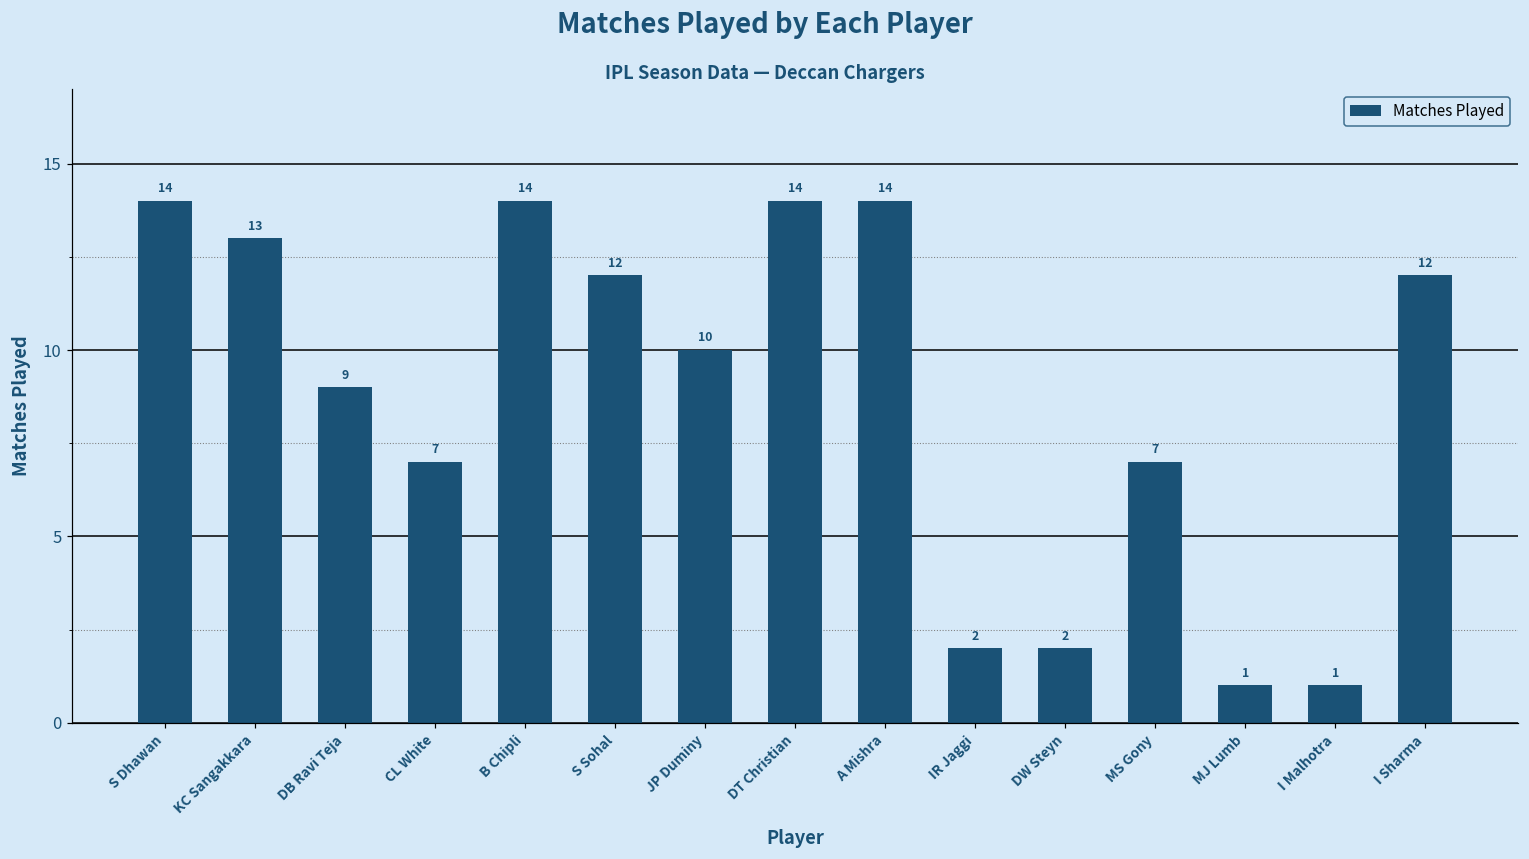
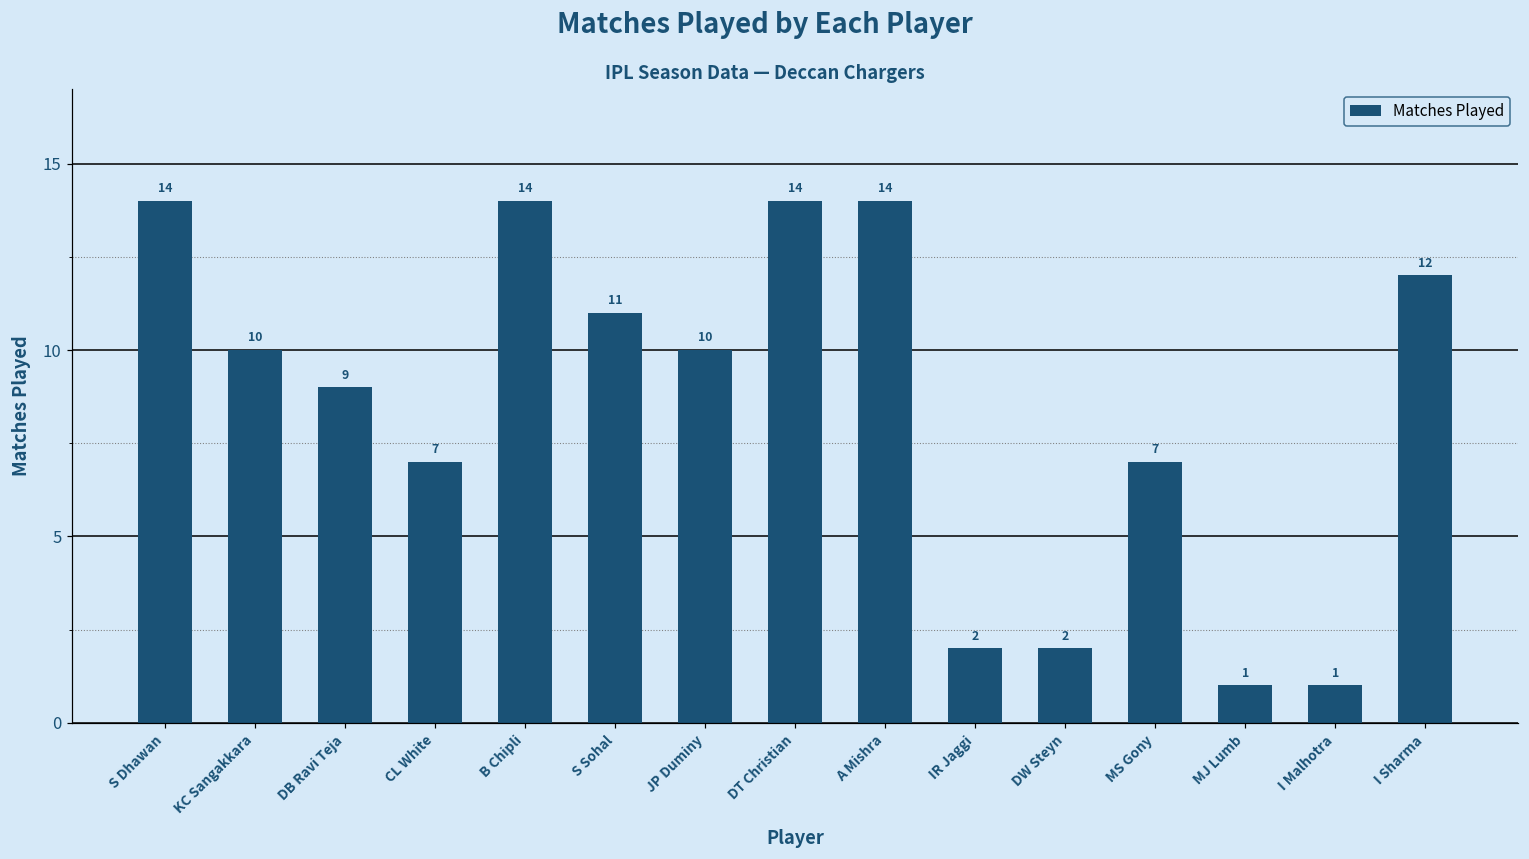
KC Sangakkara: 13 -> 10
S Sohal: 12 -> 11
